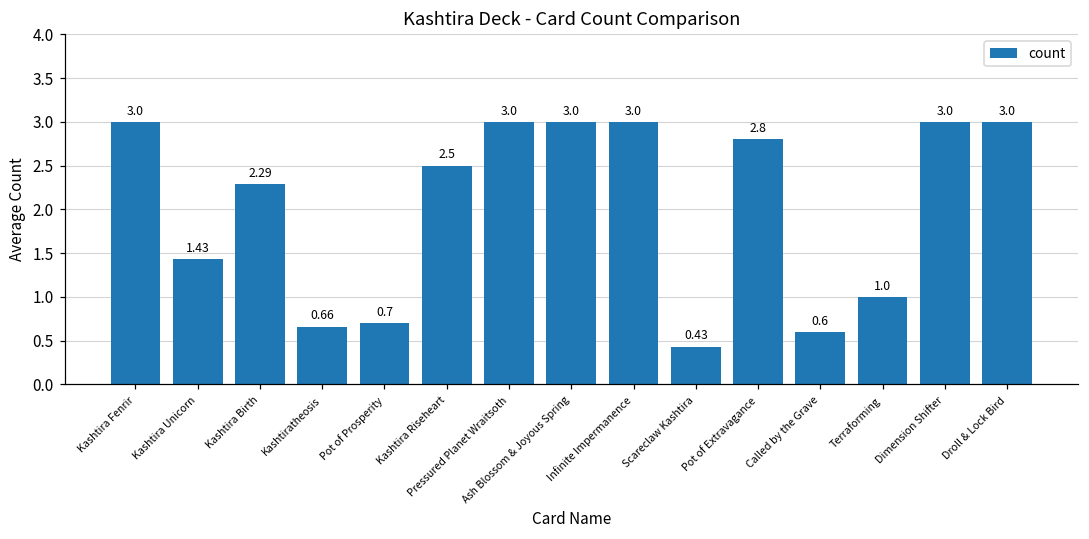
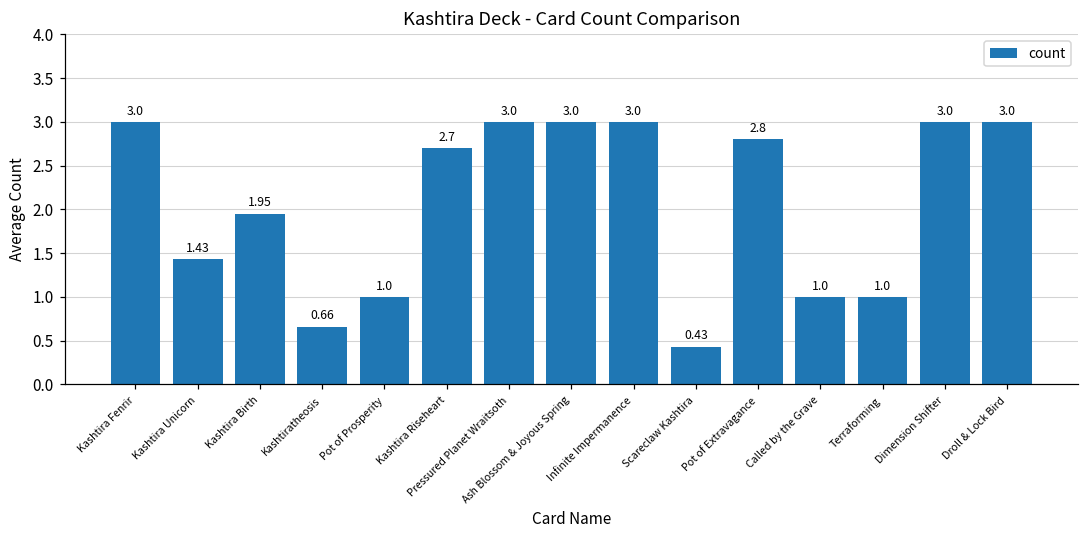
Kashtira Birth: 2.29 -> 1.95
Pot of Prosperity: 0.7 -> 1.0
Kashtira Riseheart: 2.5 -> 2.7
Called by the Grave: 0.6 -> 1.0
